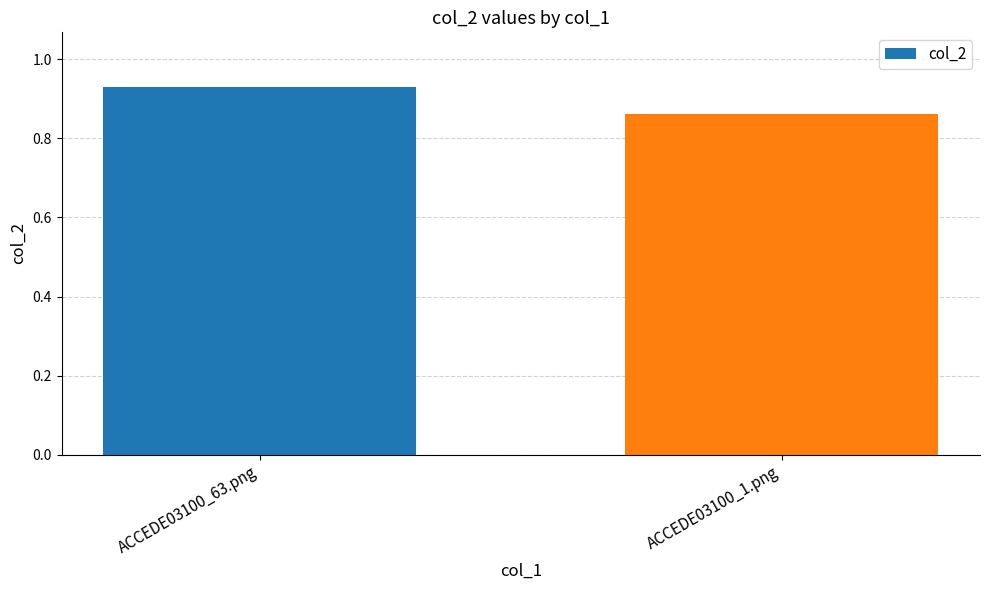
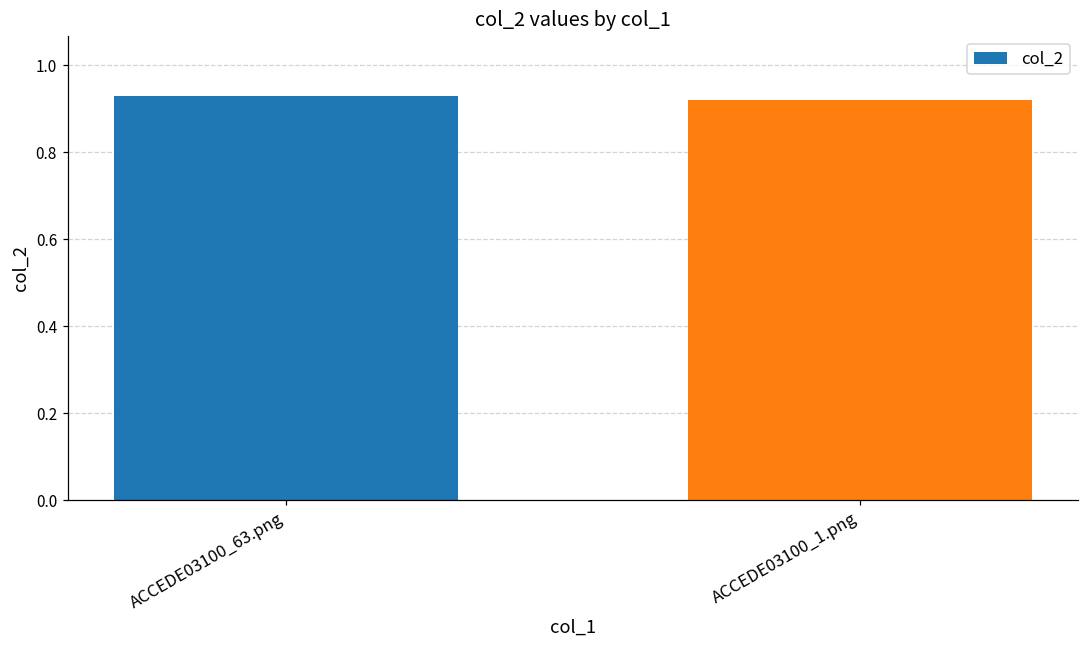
ACCEDE03100_1.png: 0.86 -> 0.92
